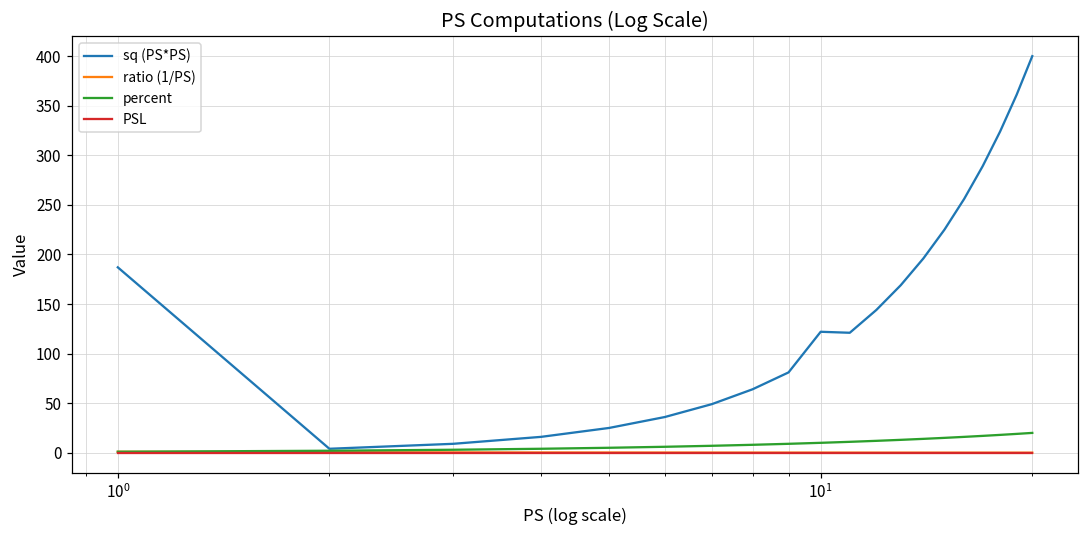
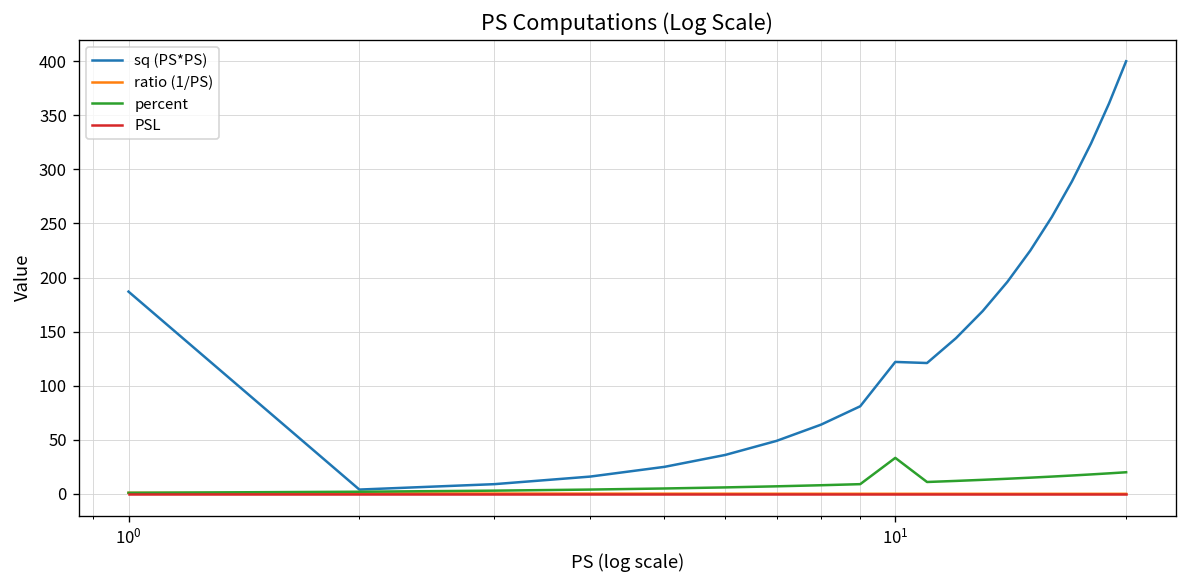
percent, 10^1: 10 -> 30
